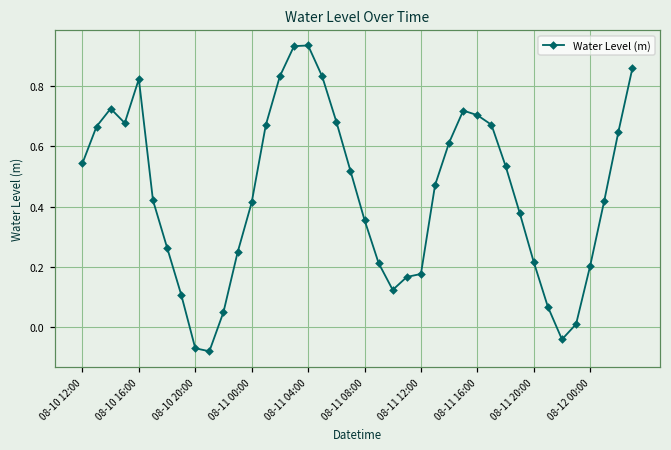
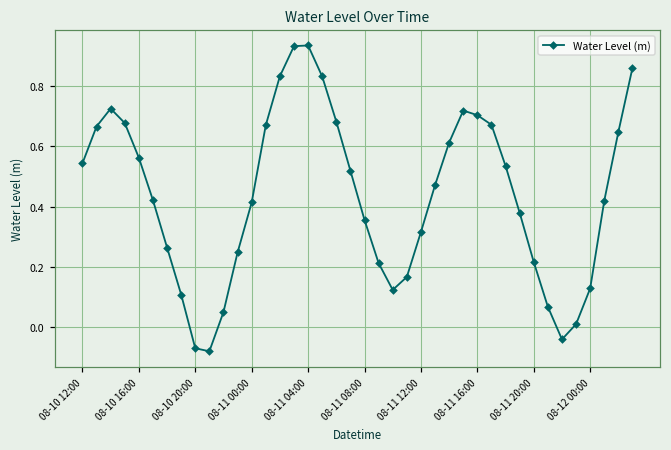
08-10 16:00: 0.82 -> 0.56
08-11 12:00: 0.18 -> 0.32
08-12 00:00: 0.20 -> 0.13
